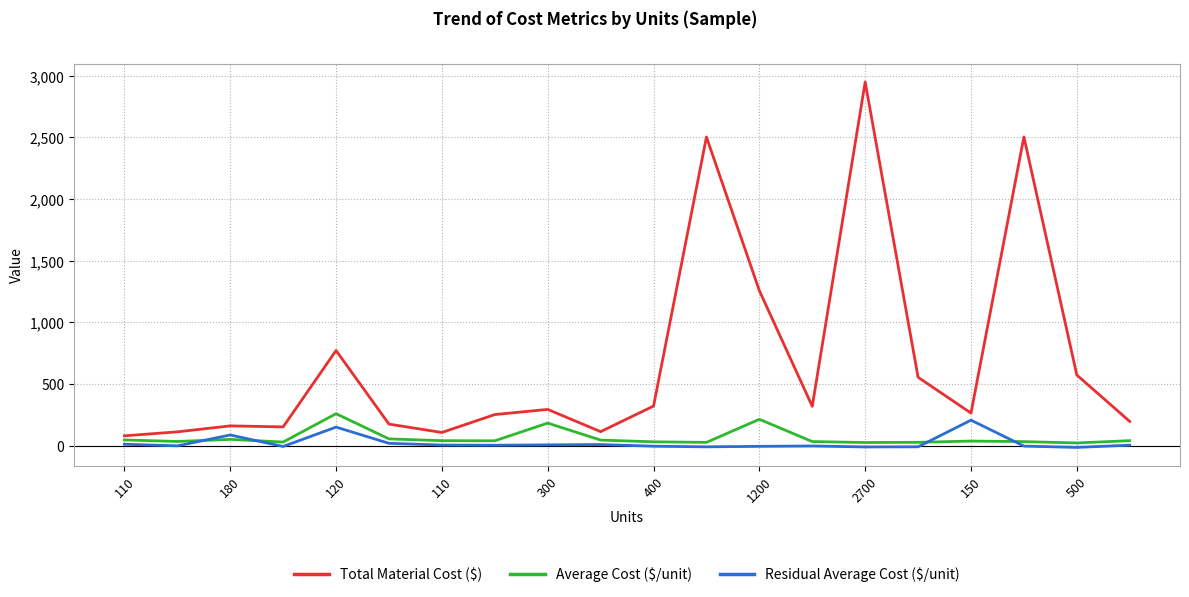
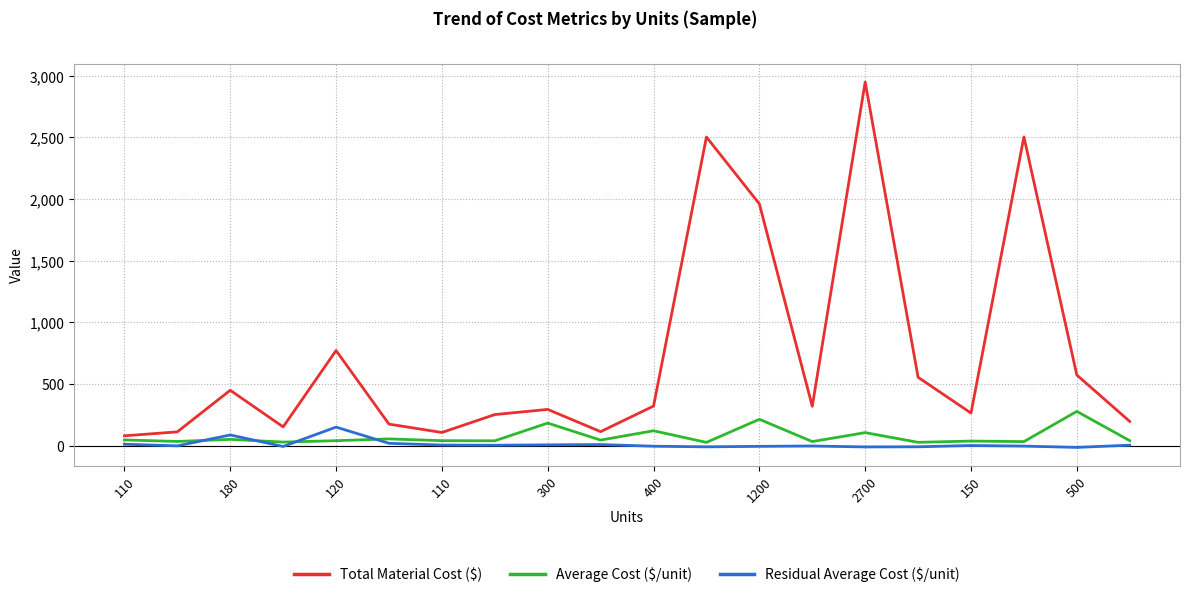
Total Material Cost ($), 180: 160 -> 450
Average Cost ($/unit), 120: 260 -> 40
Average Cost ($/unit), 400: 30 -> 120
Total Material Cost ($), 1200: 1,260 -> 1,960
Average Cost ($/unit), 2700: 20 -> 100
Residual Average Cost ($/unit), 150: 210 -> 0
Average Cost ($/unit), 500: 20 -> 280
